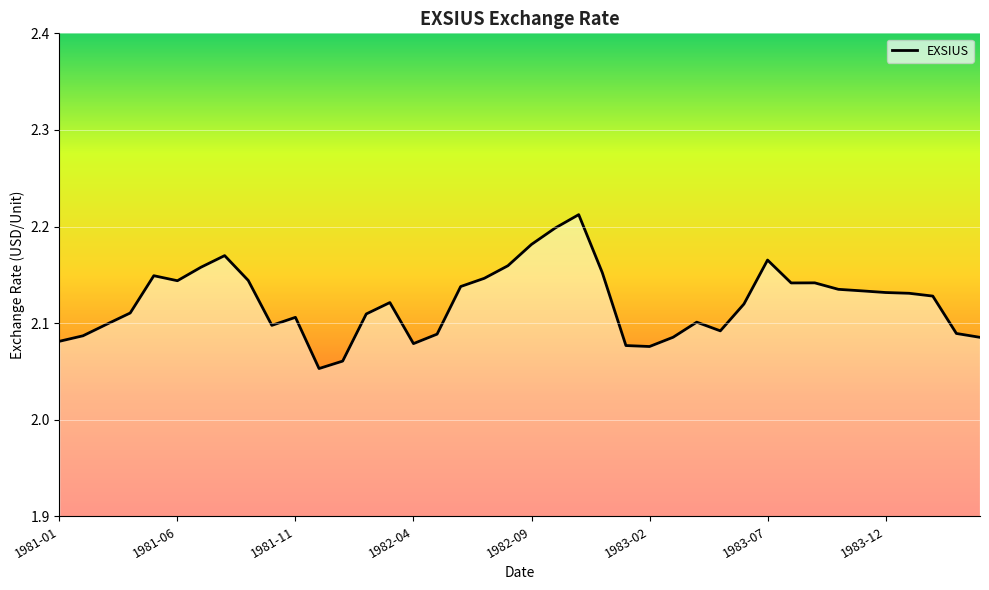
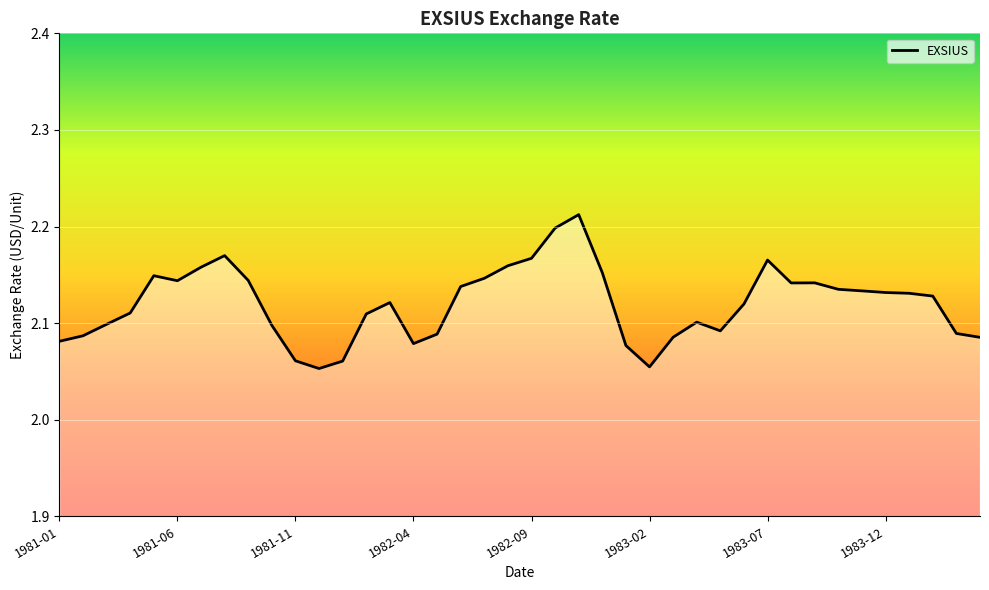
1981-11: 2.11 -> 2.06
1982-09: 2.18 -> 2.17
1983-02: 2.08 -> 2.05
